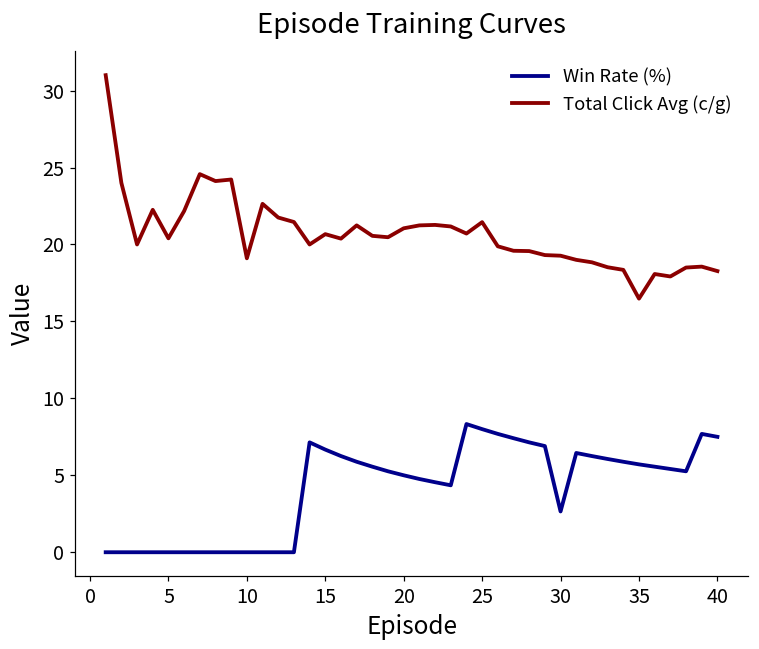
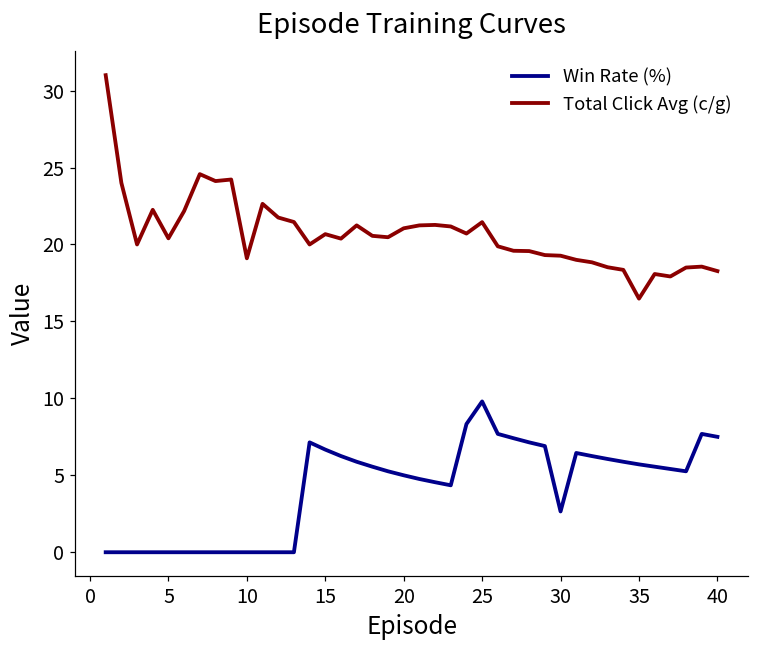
Win Rate (%), 25: 8.0 -> 9.8
